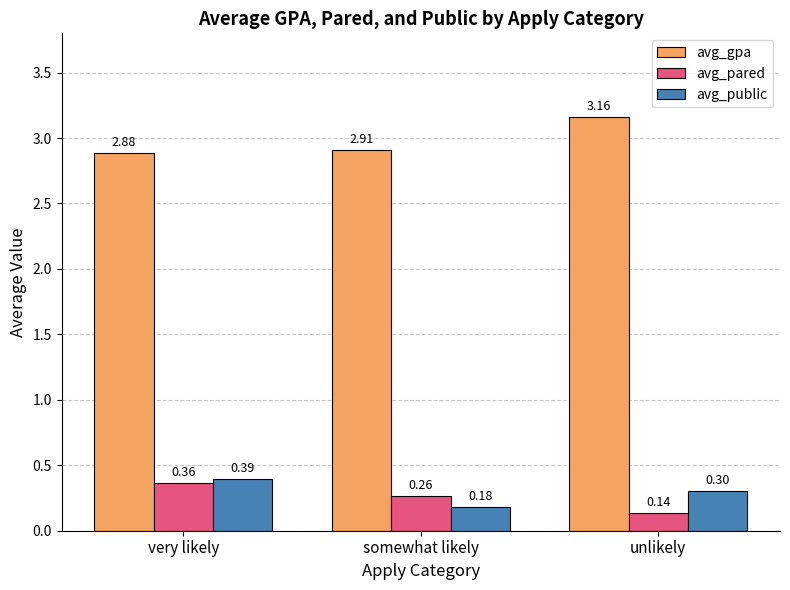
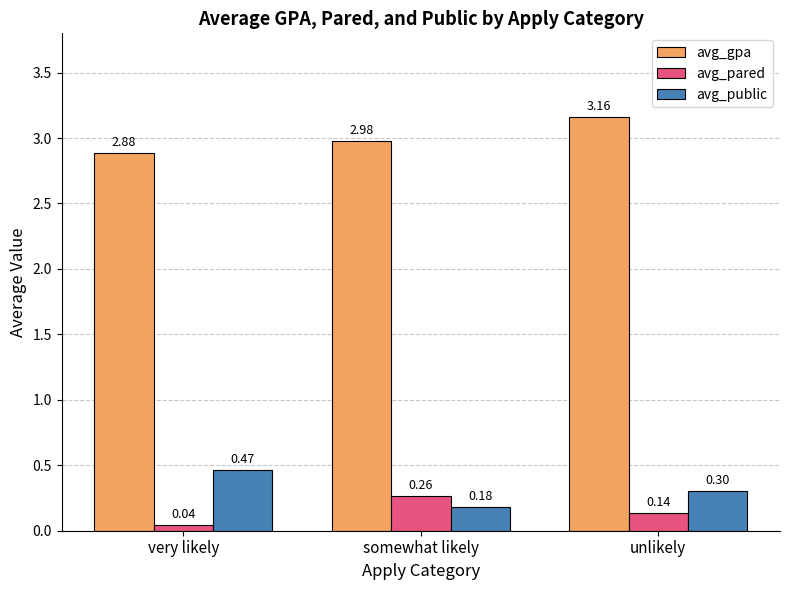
avg_pared, very likely: 0.36 -> 0.04
avg_public, very likely: 0.39 -> 0.47
avg_gpa, somewhat likely: 2.91 -> 2.98
